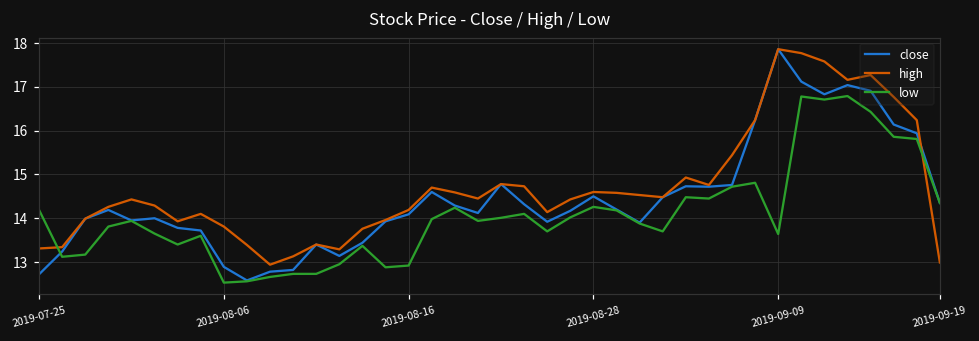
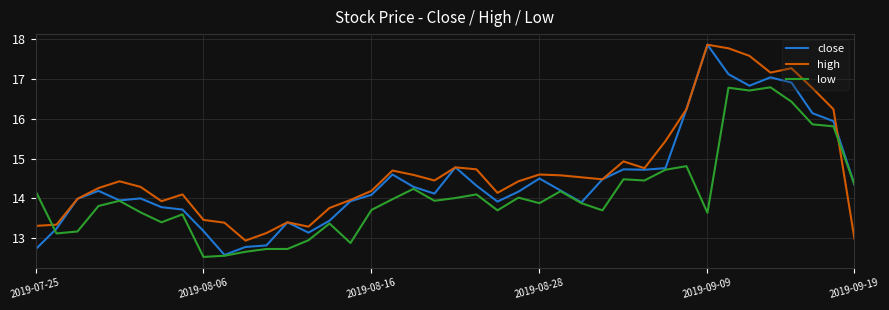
close, 2019-08-06: 12.9 -> 13.2
high, 2019-08-06: 13.8 -> 13.5
low, 2019-08-16: 12.9 -> 13.7
low, 2019-08-28: 14.3 -> 13.9
